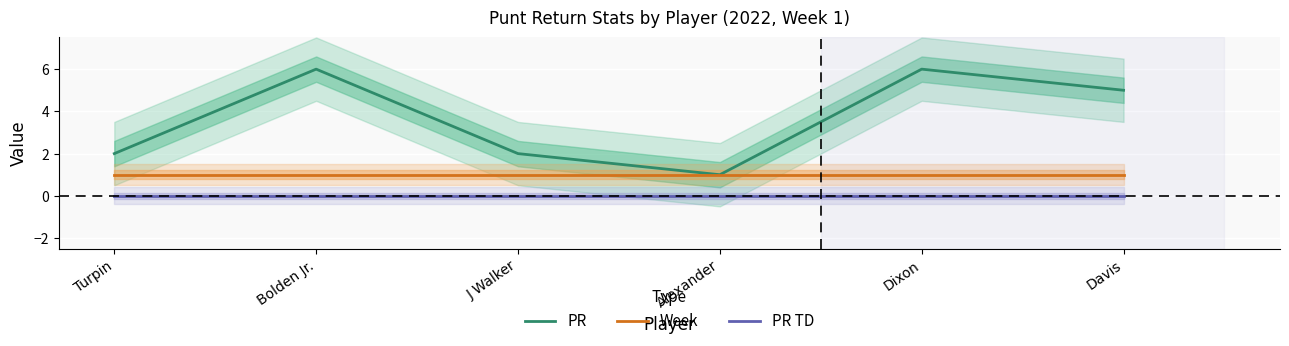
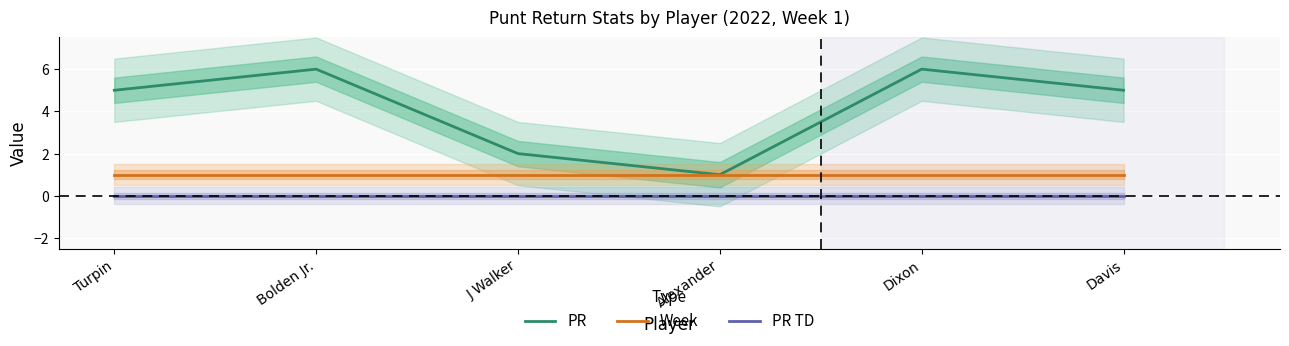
PR, Turpin: 2 -> 5
